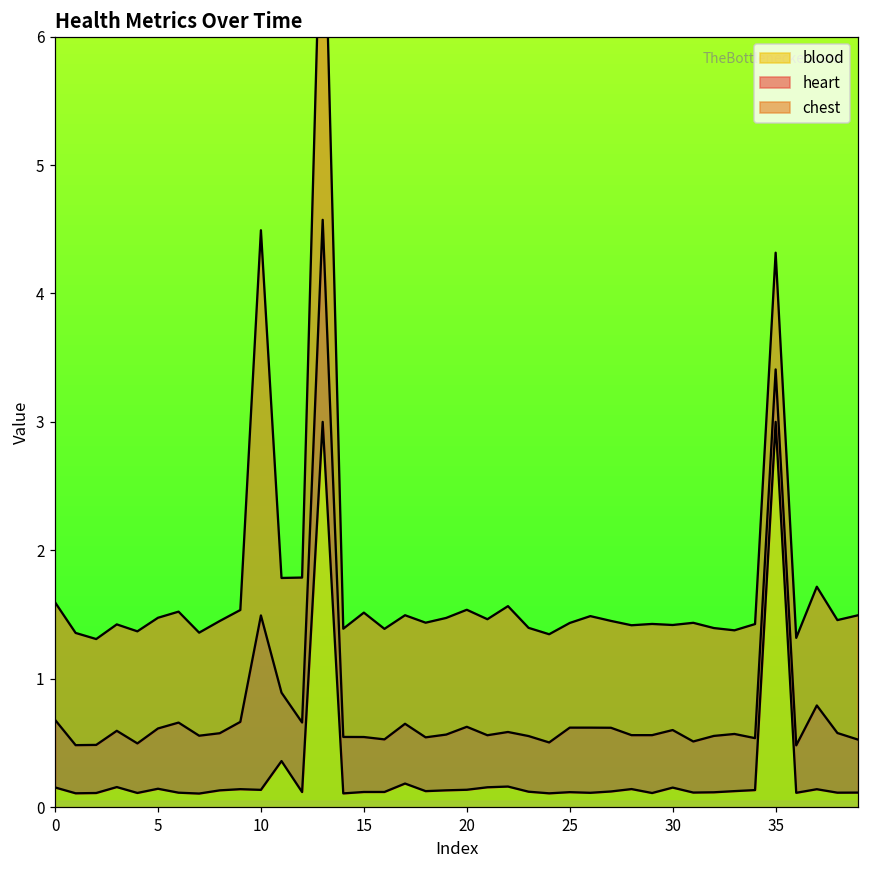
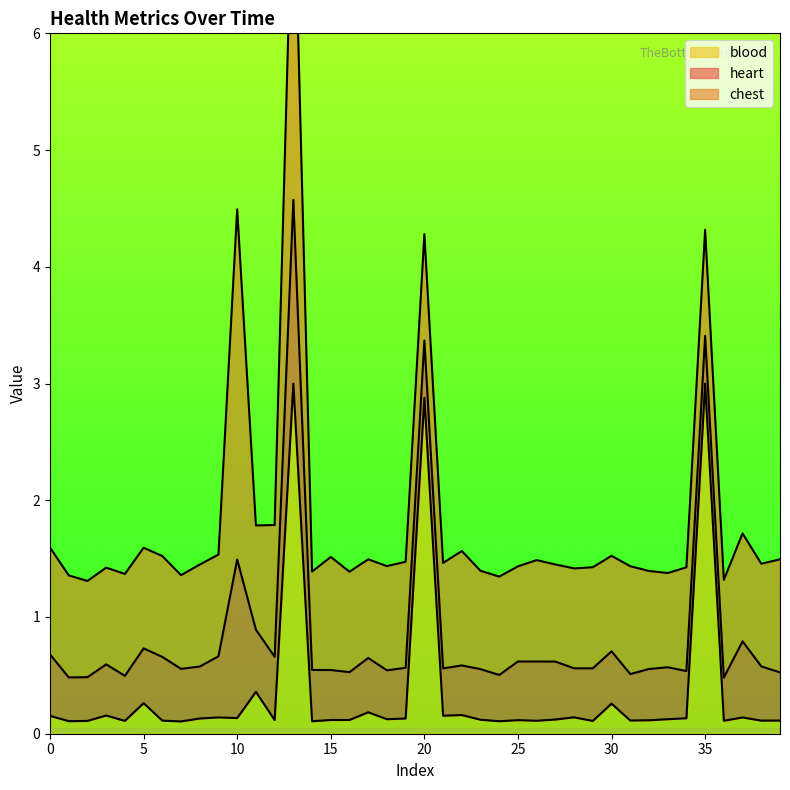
blood, 5: 0.14 -> 0.26
blood, 20: 0.14 -> 2.88
blood, 30: 0.15 -> 0.26
